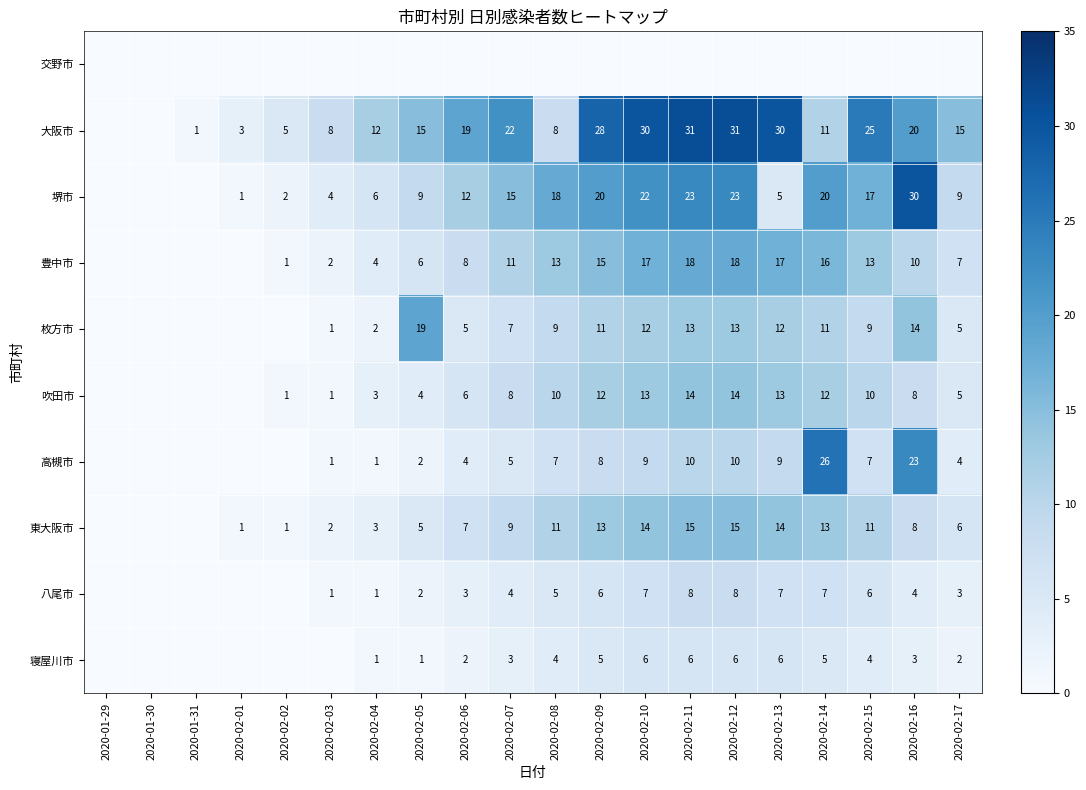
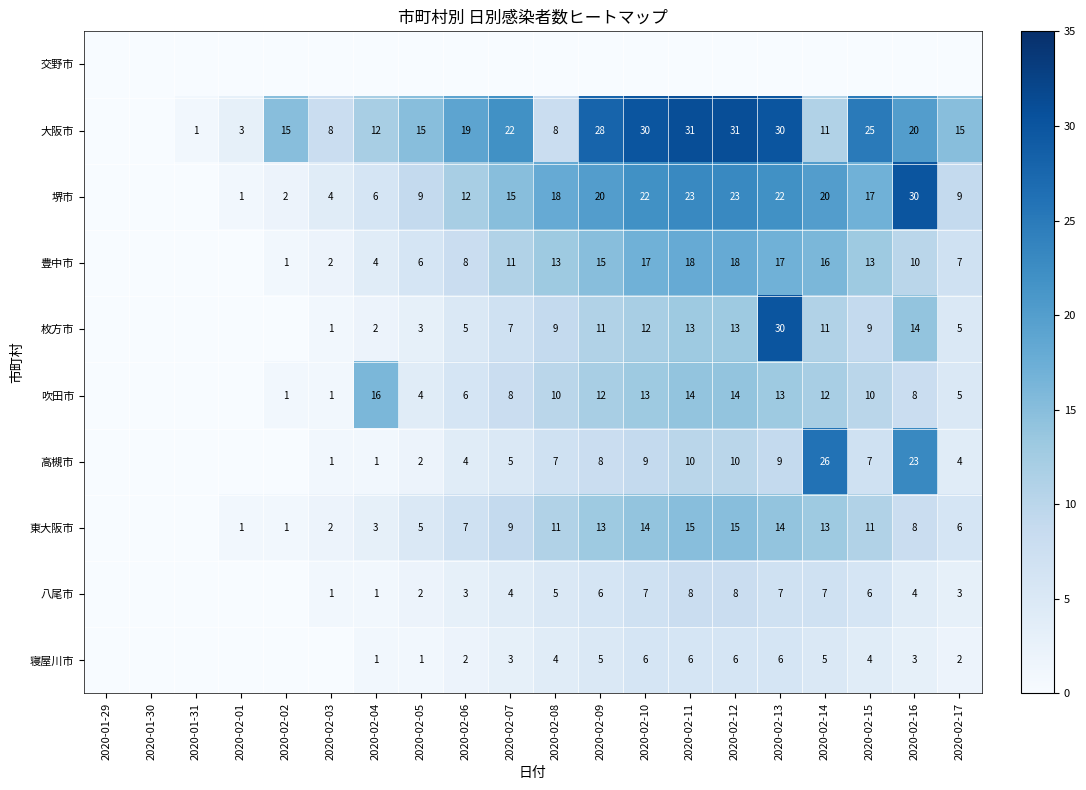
大阪市, 2020-02-02: 5 -> 15
堺市, 2020-02-13: 5 -> 22
枚方市, 2020-02-05: 19 -> 3
枚方市, 2020-02-13: 12 -> 30
吹田市, 2020-02-04: 3 -> 16
